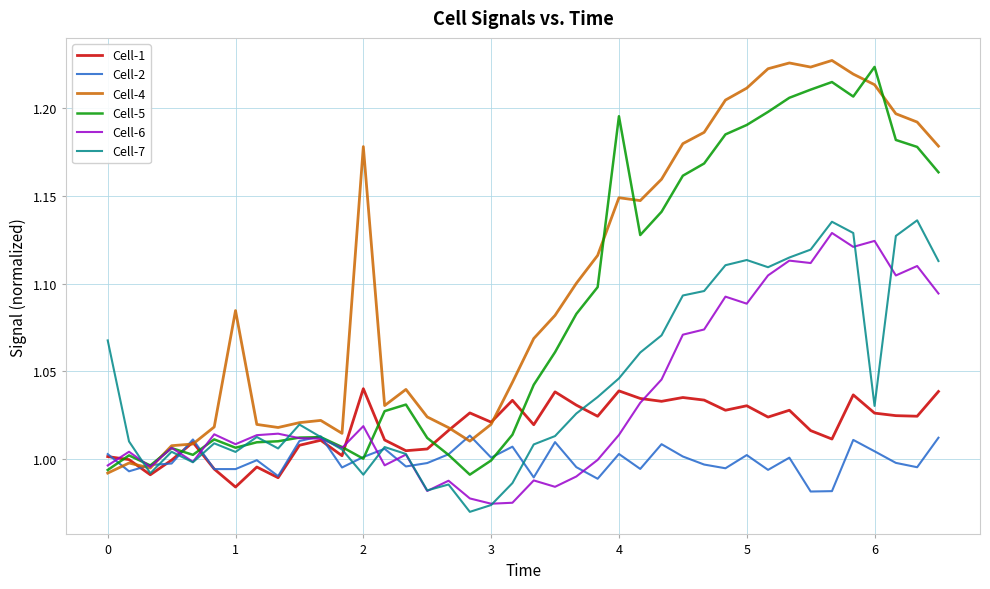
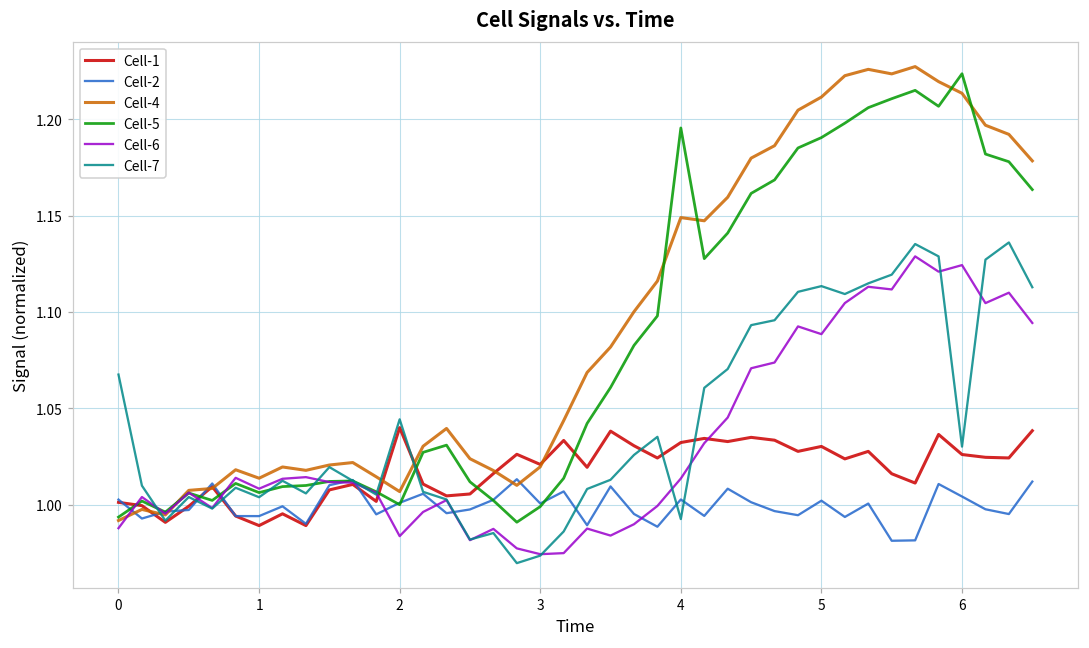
Cell-6, 0: 0.996 -> 0.988
Cell-1, 1: 0.984 -> 0.989
Cell-4, 1: 1.085 -> 1.014
Cell-4, 2: 1.178 -> 1.007
Cell-6, 2: 1.019 -> 0.984
Cell-7, 2: 0.991 -> 1.044
Cell-1, 4: 1.039 -> 1.032
Cell-7, 4: 1.046 -> 0.993
